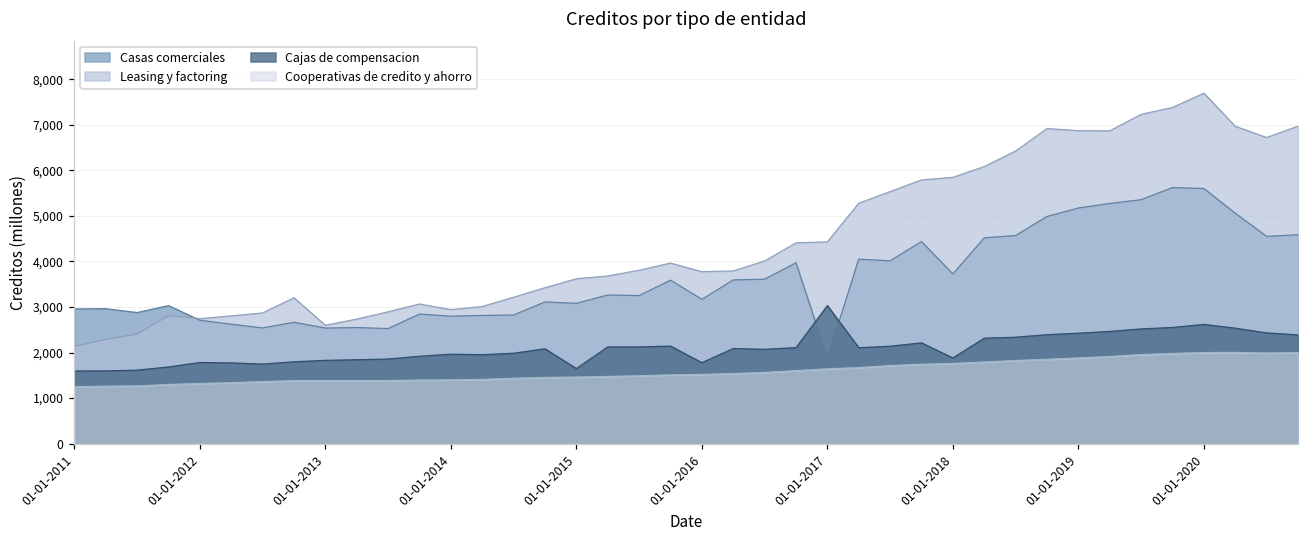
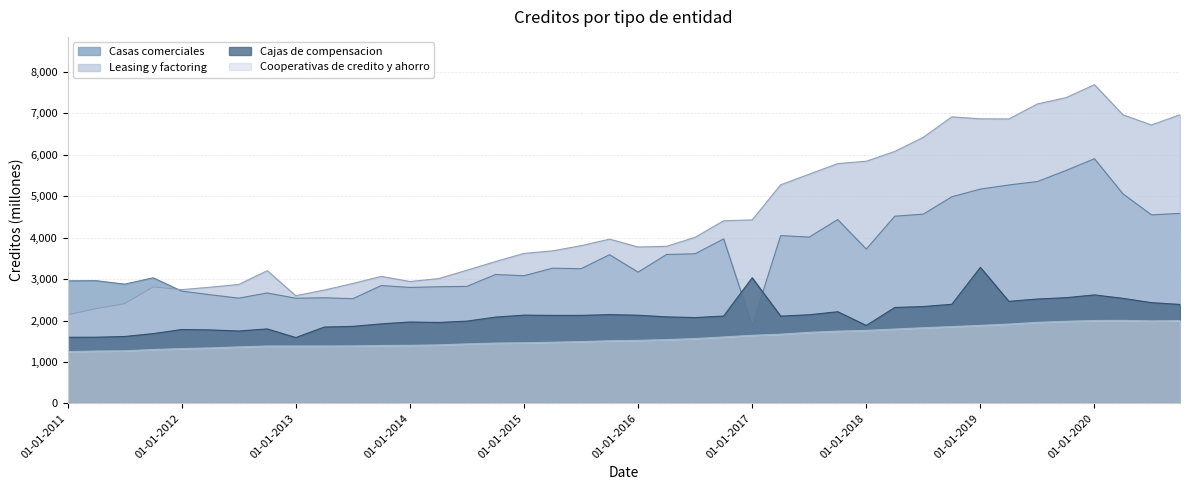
Cajas de compensacion, 01-01-2013: 1,800 -> 1,600
Cajas de compensacion, 01-01-2015: 1,600 -> 2,100
Cajas de compensacion, 01-01-2016: 1,800 -> 2,100
Cajas de compensacion, 01-01-2019: 2,400 -> 3,300
Casas comerciales, 01-01-2020: 5,600 -> 5,900
